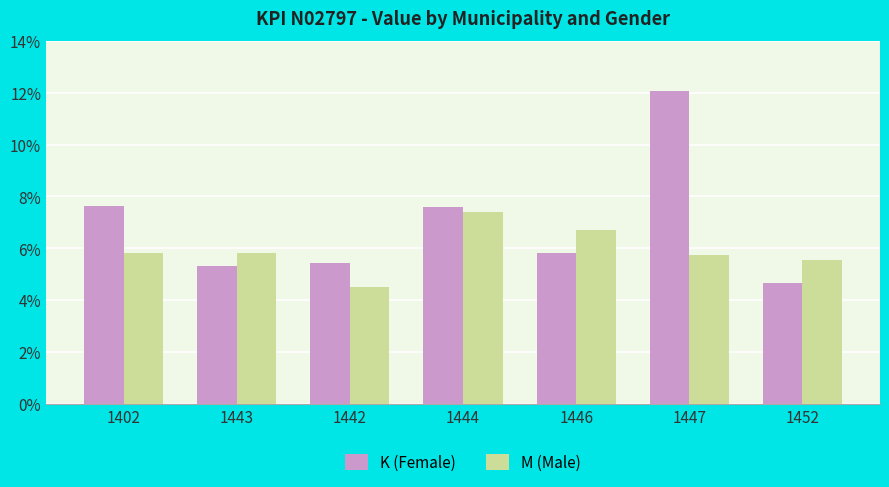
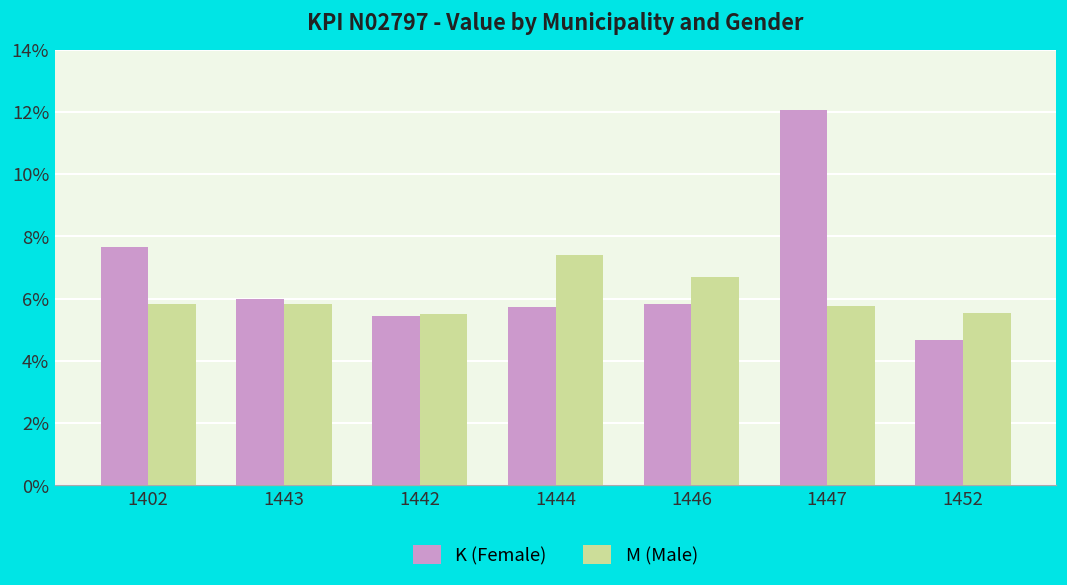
K (Female), 1443: 5.3% -> 6.0%
M (Male), 1442: 4.5% -> 5.5%
K (Female), 1444: 7.6% -> 5.7%
